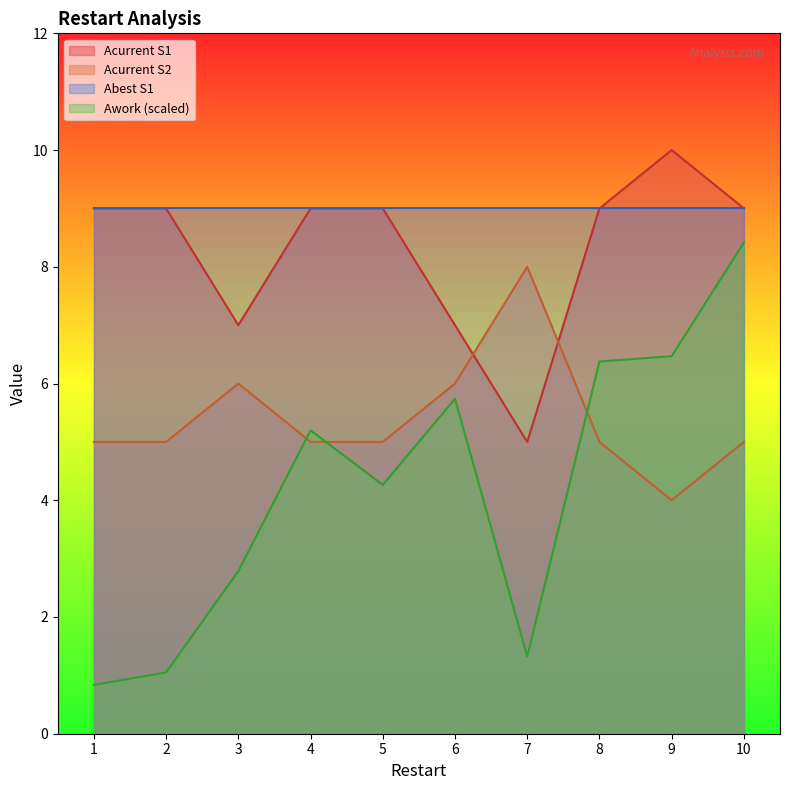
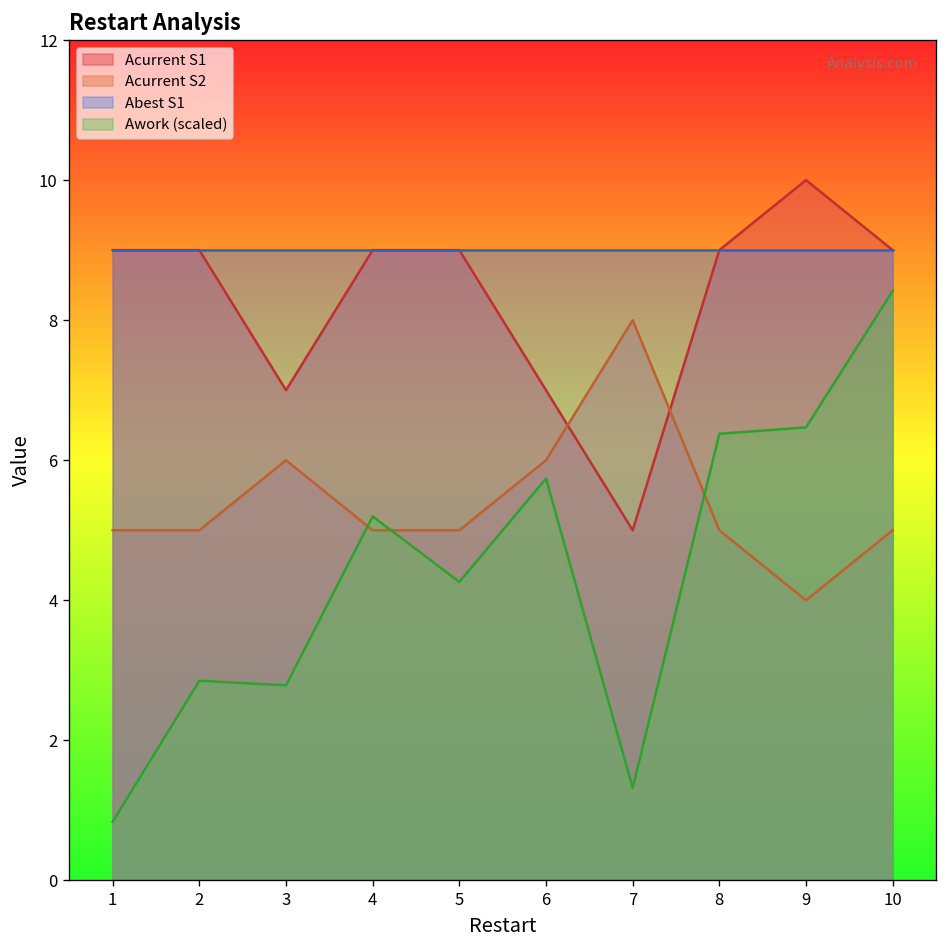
Awork (scaled), 2: 1.1 -> 2.9
